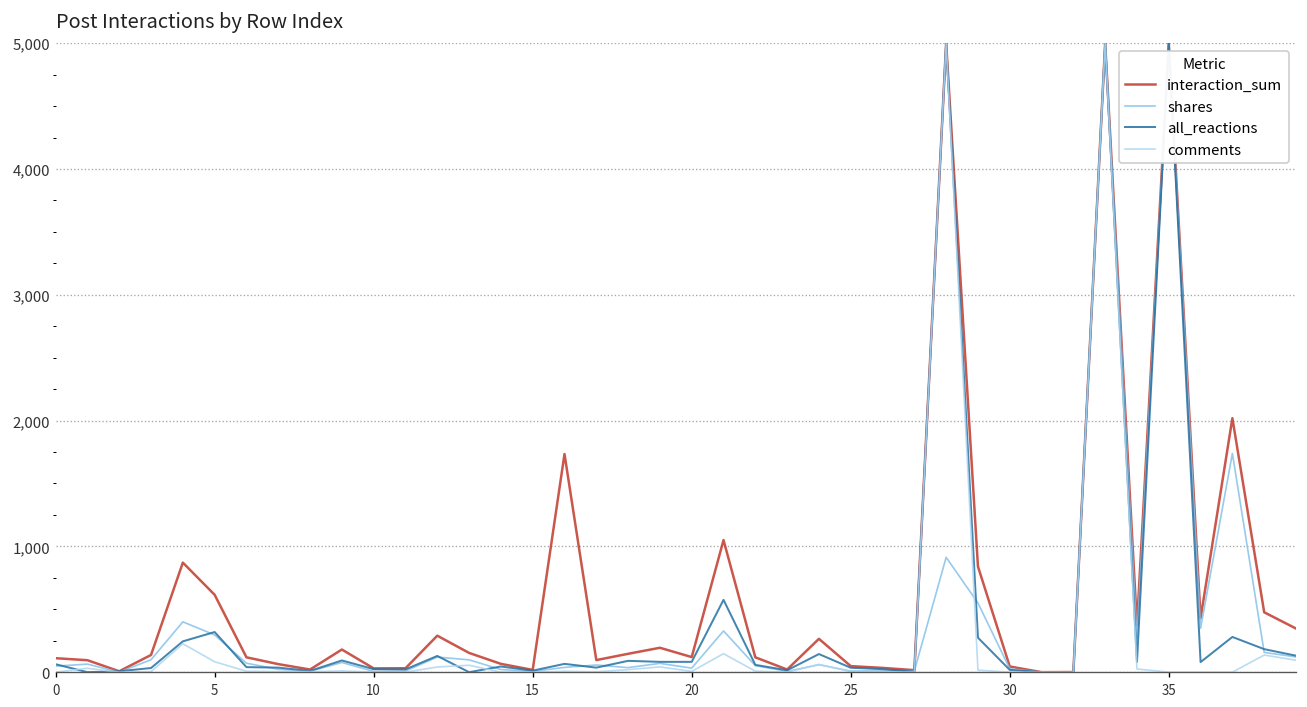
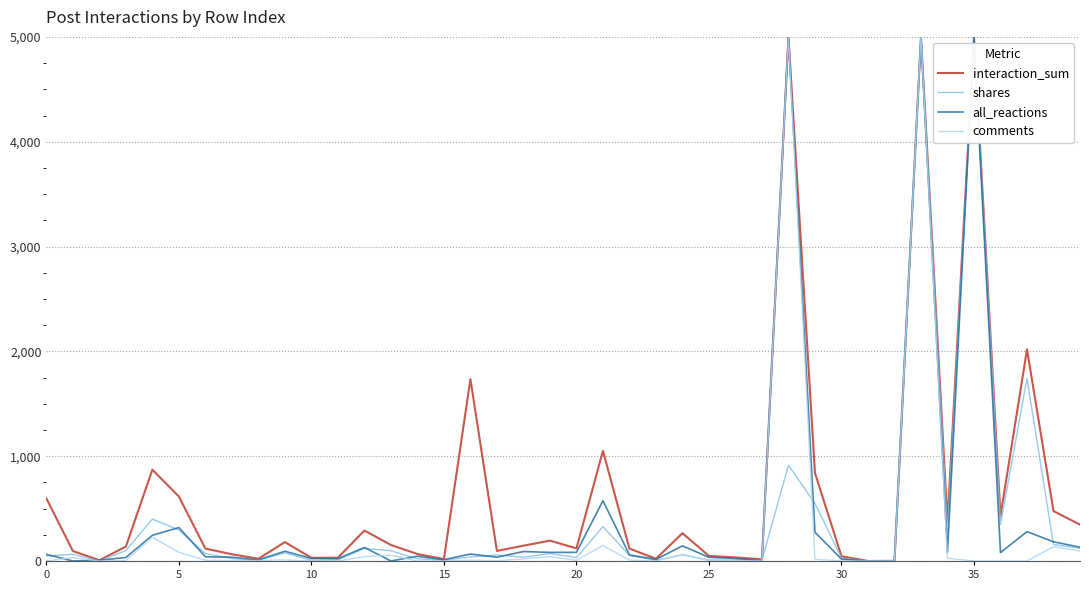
interaction_sum, 0: 110 -> 600
